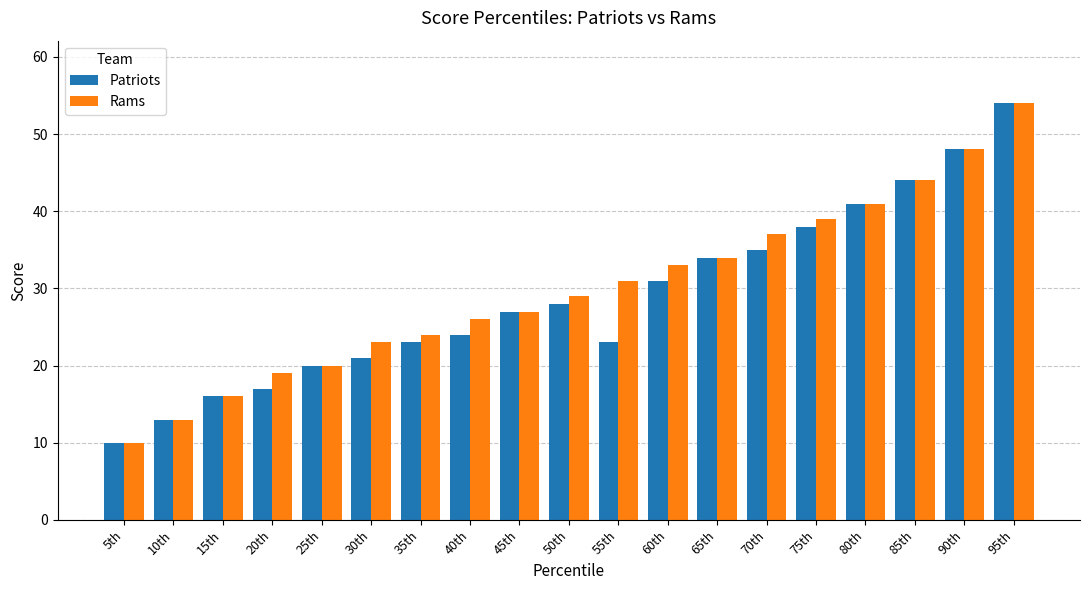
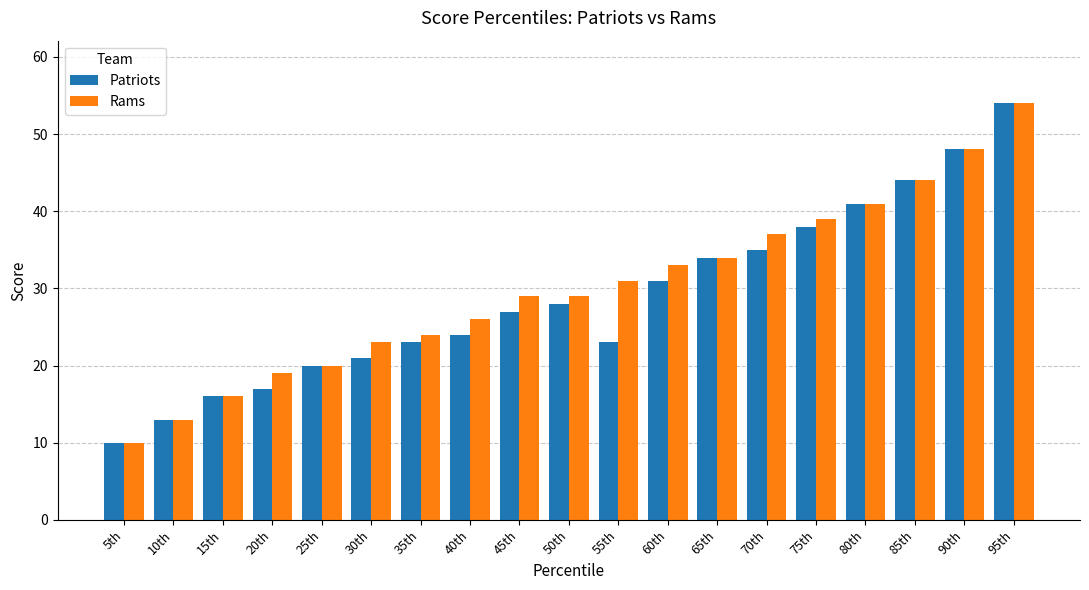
Rams, 45th: 27 -> 29
